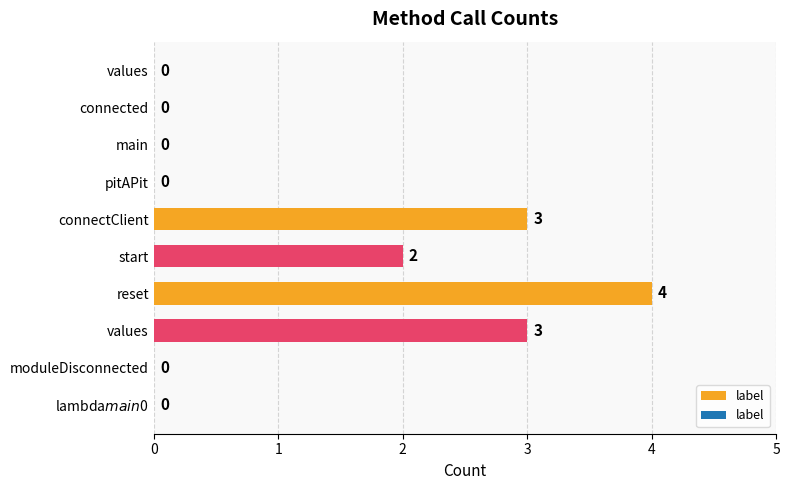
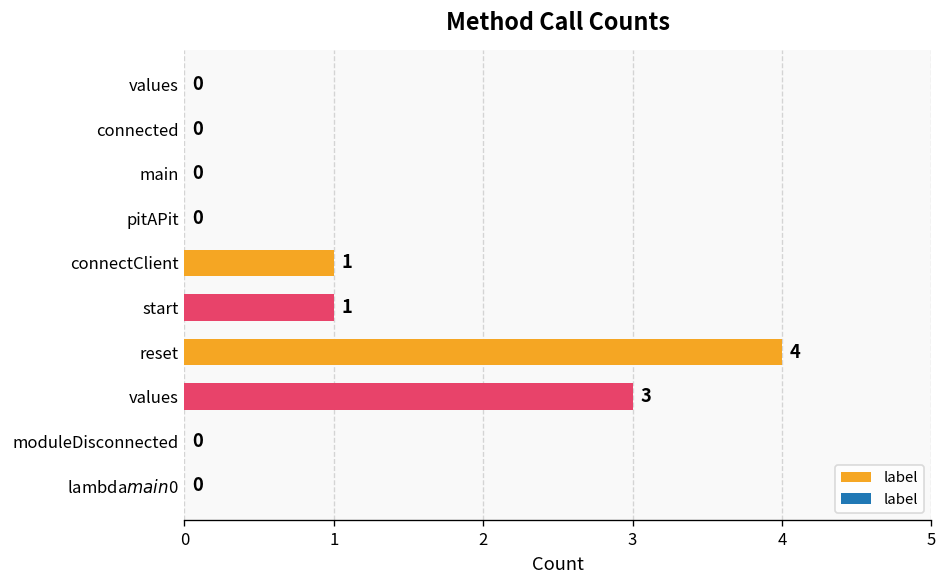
connectClient: 3 -> 1
start: 2 -> 1
